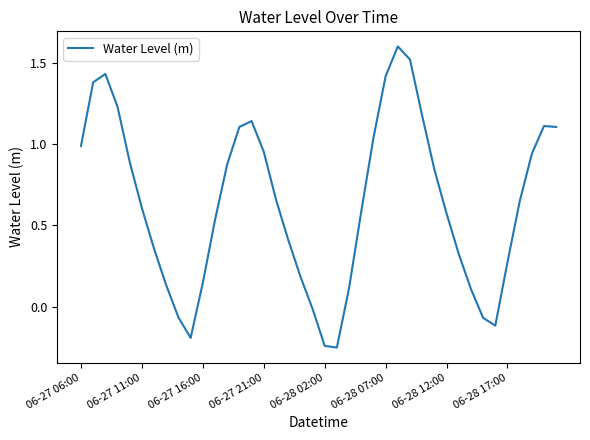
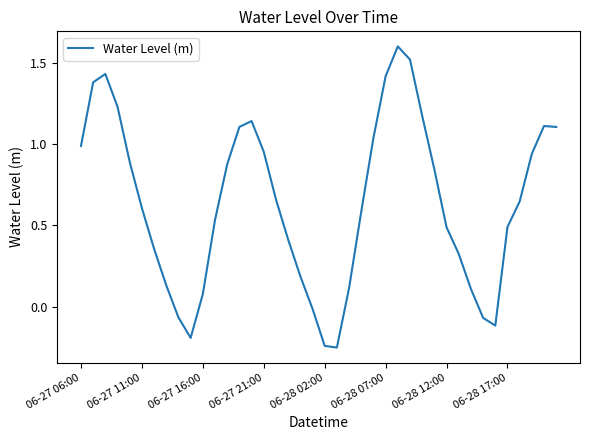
06-27 16:00: 0.15 -> 0.08
06-28 12:00: 0.57 -> 0.49
06-28 17:00: 0.27 -> 0.49
